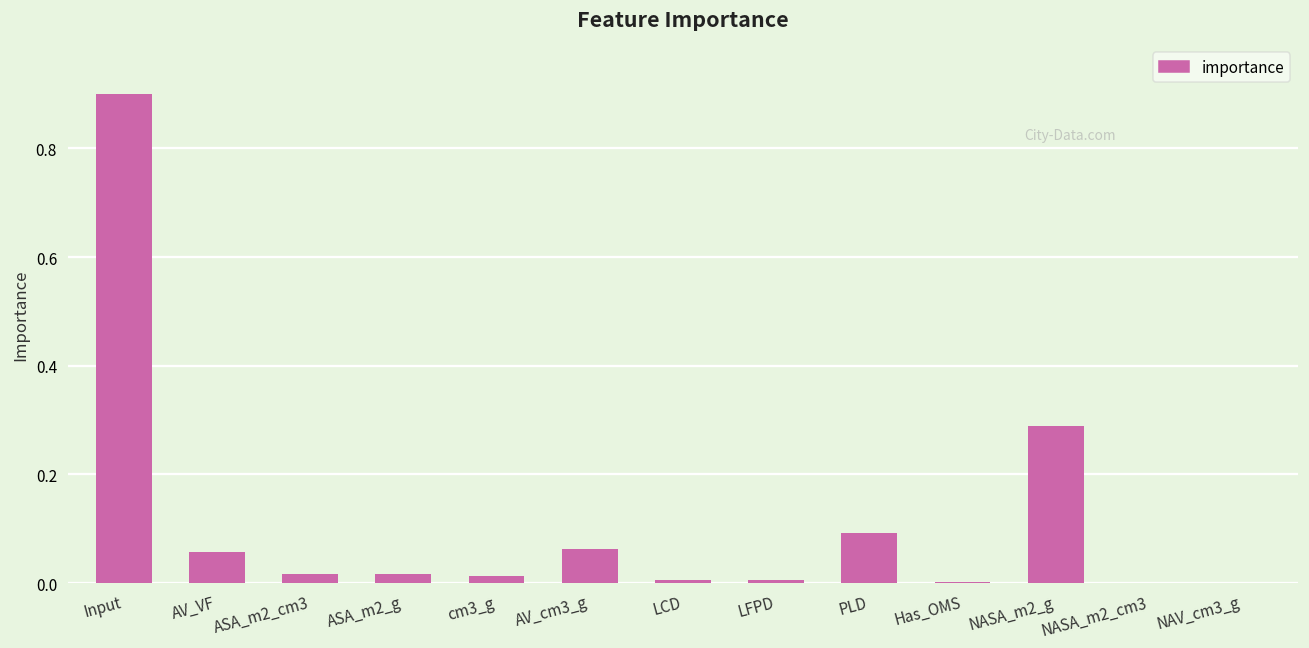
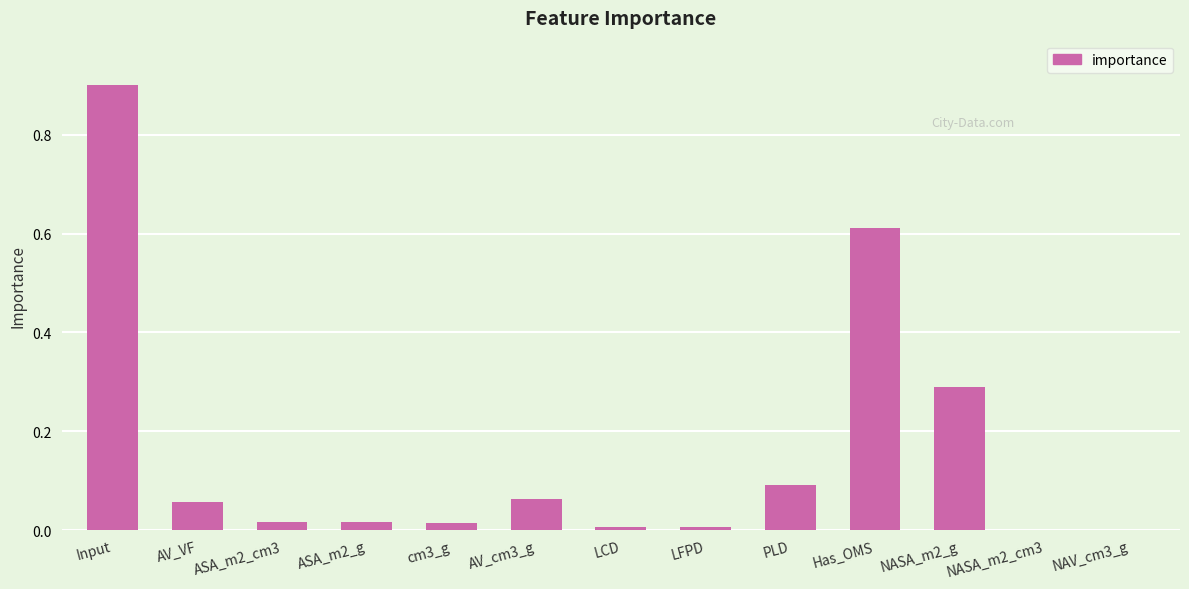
Has_OMS: 0.00 -> 0.61
